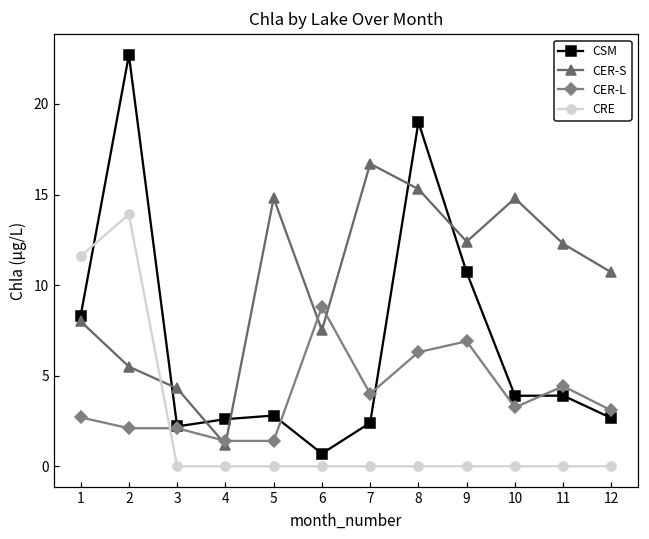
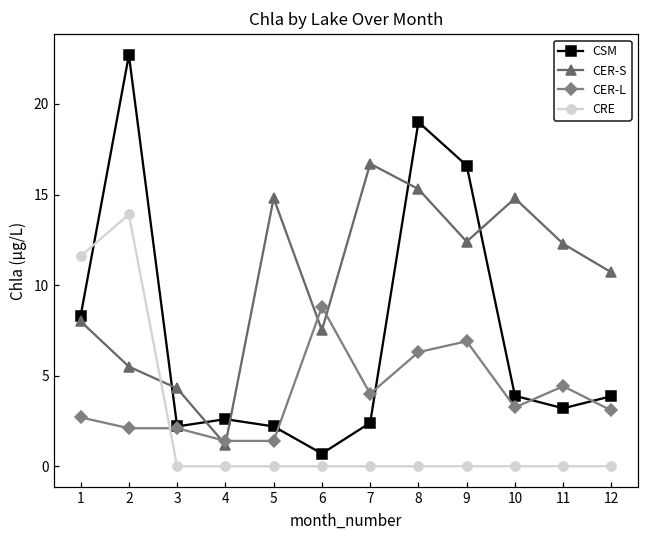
CSM, 5: 2.8 -> 2.2
CSM, 9: 10.7 -> 16.6
CSM, 11: 3.9 -> 3.2
CSM, 12: 2.7 -> 3.9
